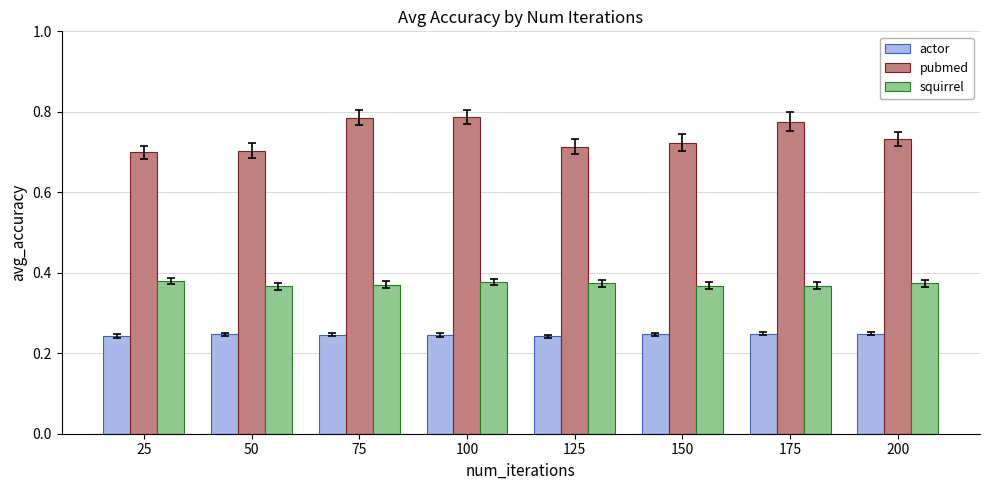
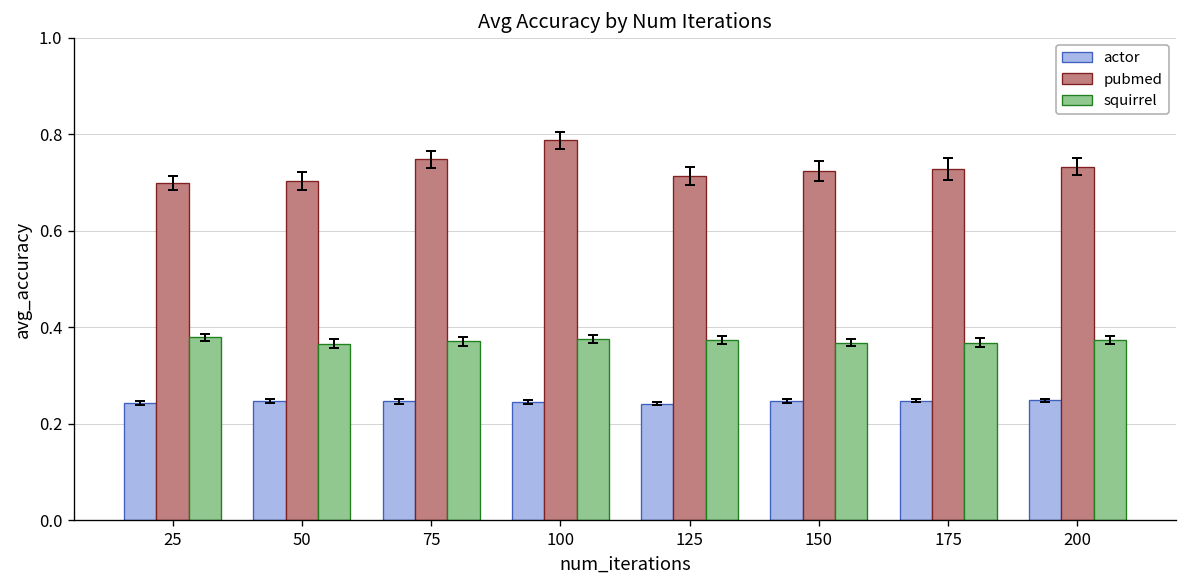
pubmed, 75: 0.79 -> 0.75
pubmed, 175: 0.78 -> 0.73
